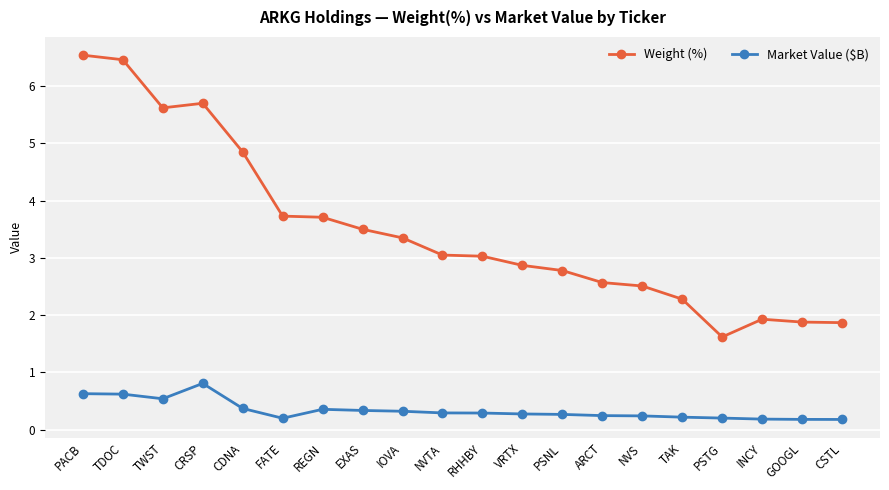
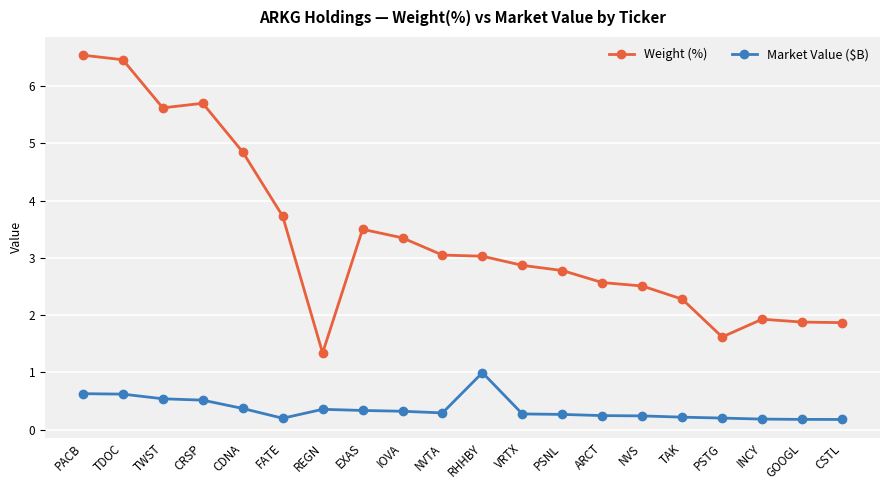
Market Value ($B), CRSP: 0.8 -> 0.5
Weight (%), REGN: 3.7 -> 1.3
Market Value ($B), RHHBY: 0.3 -> 1.0
